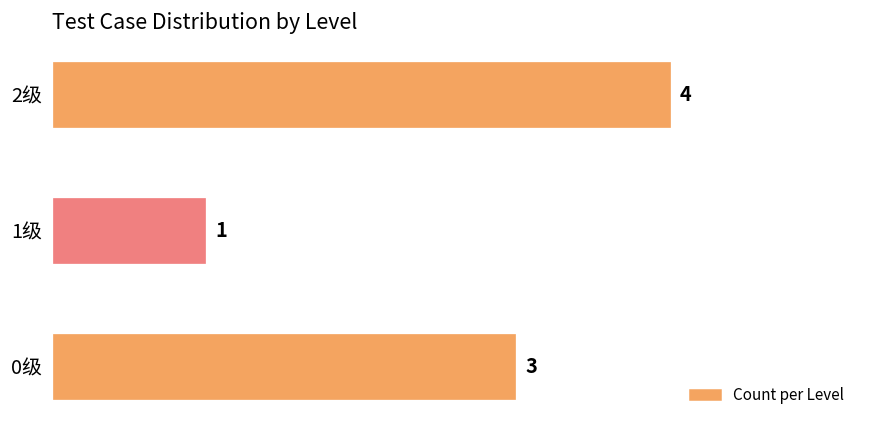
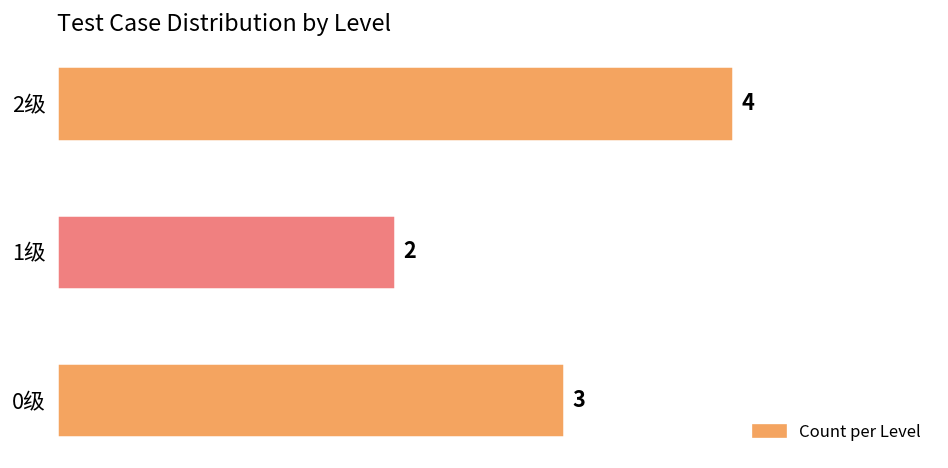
1级: 1 -> 2
